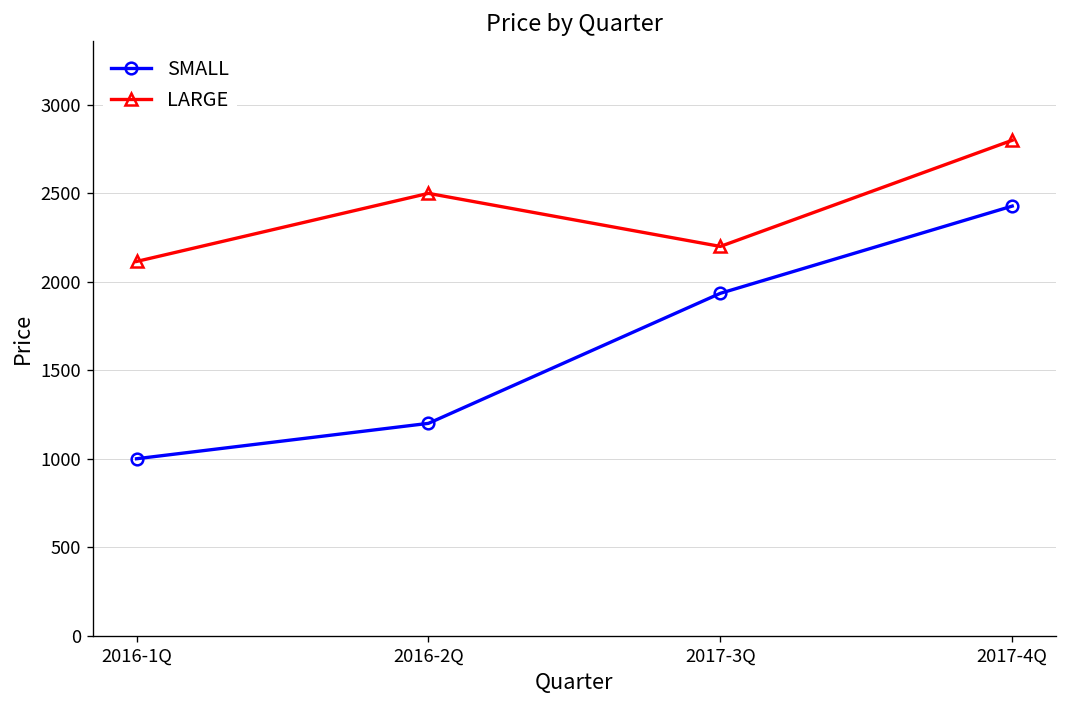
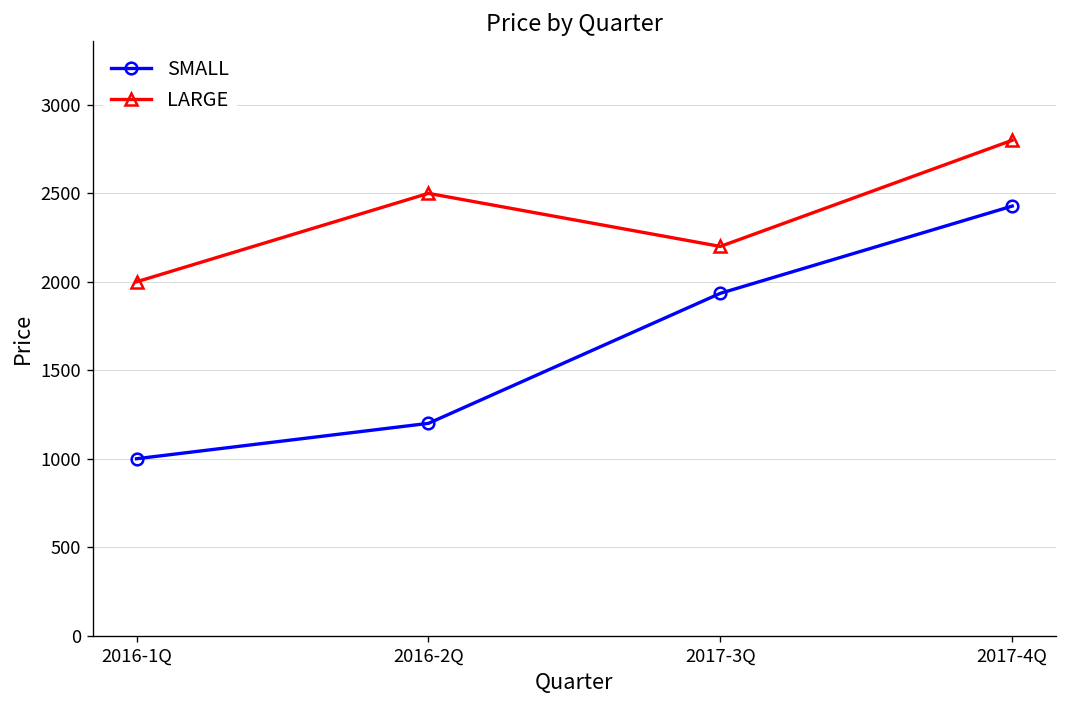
LARGE, 2016-1Q: 2120 -> 2000
